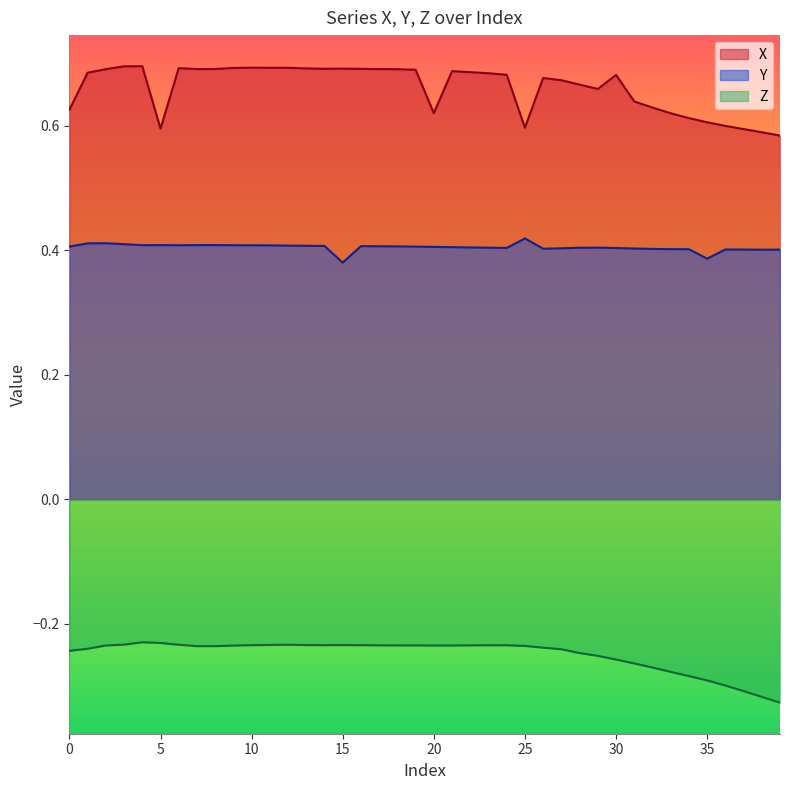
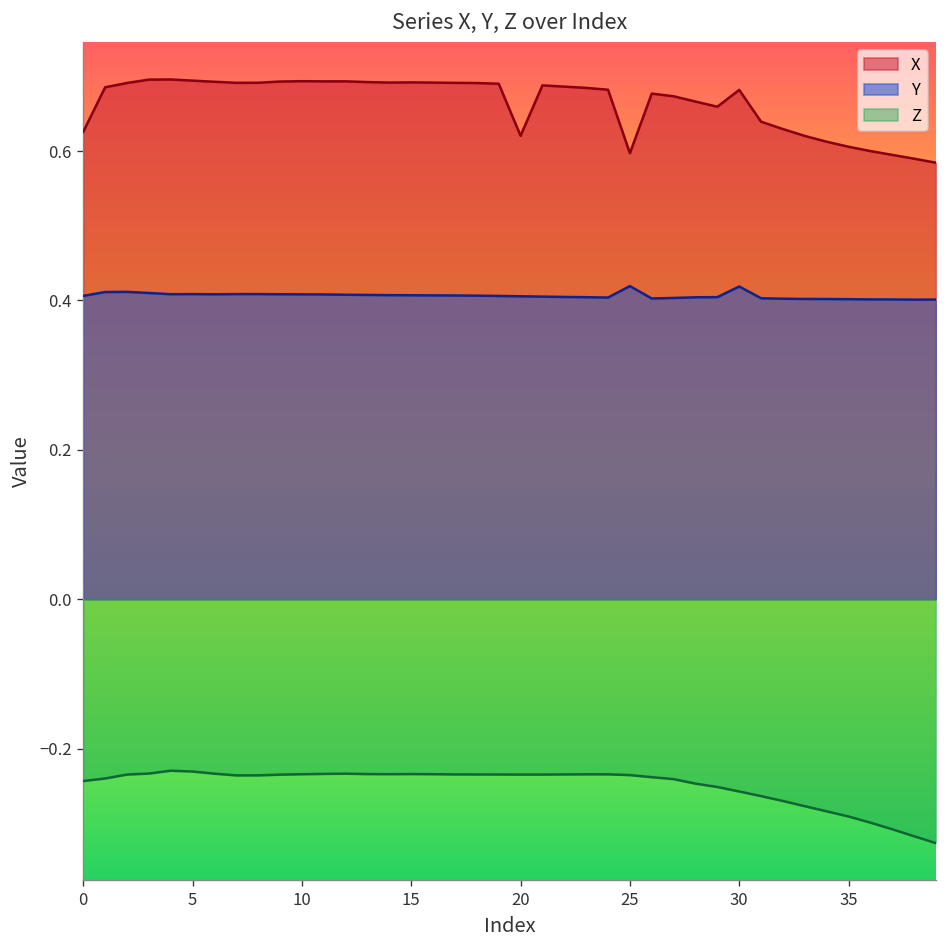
X, 5: 0.60 -> 0.69
Y, 15: 0.38 -> 0.41
Y, 30: 0.40 -> 0.42
Y, 35: 0.39 -> 0.40
